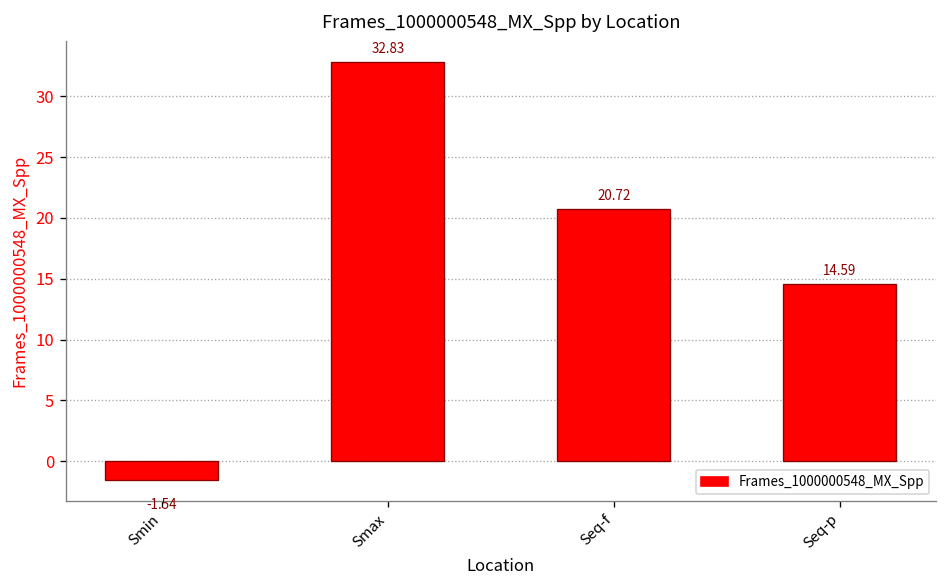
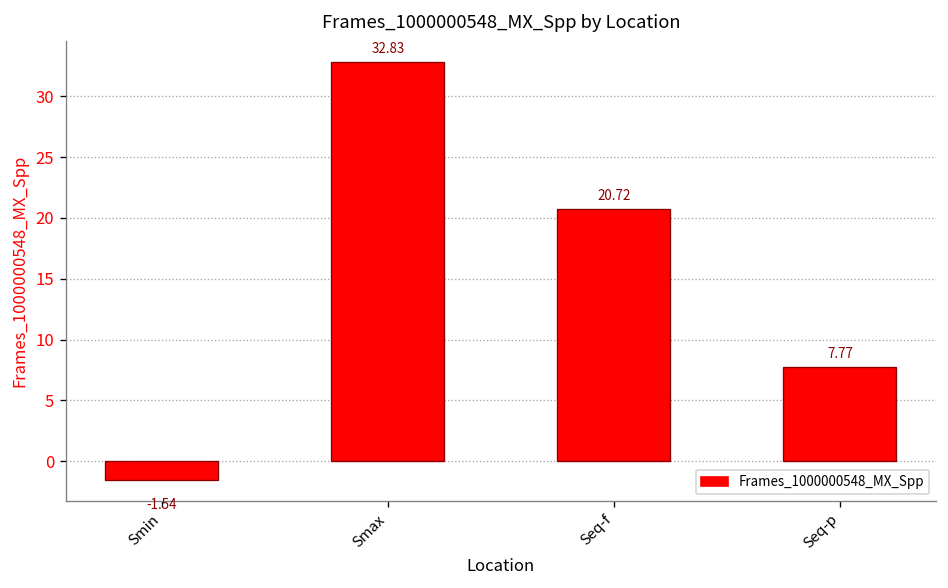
Seq-p: 14.59 -> 7.77
